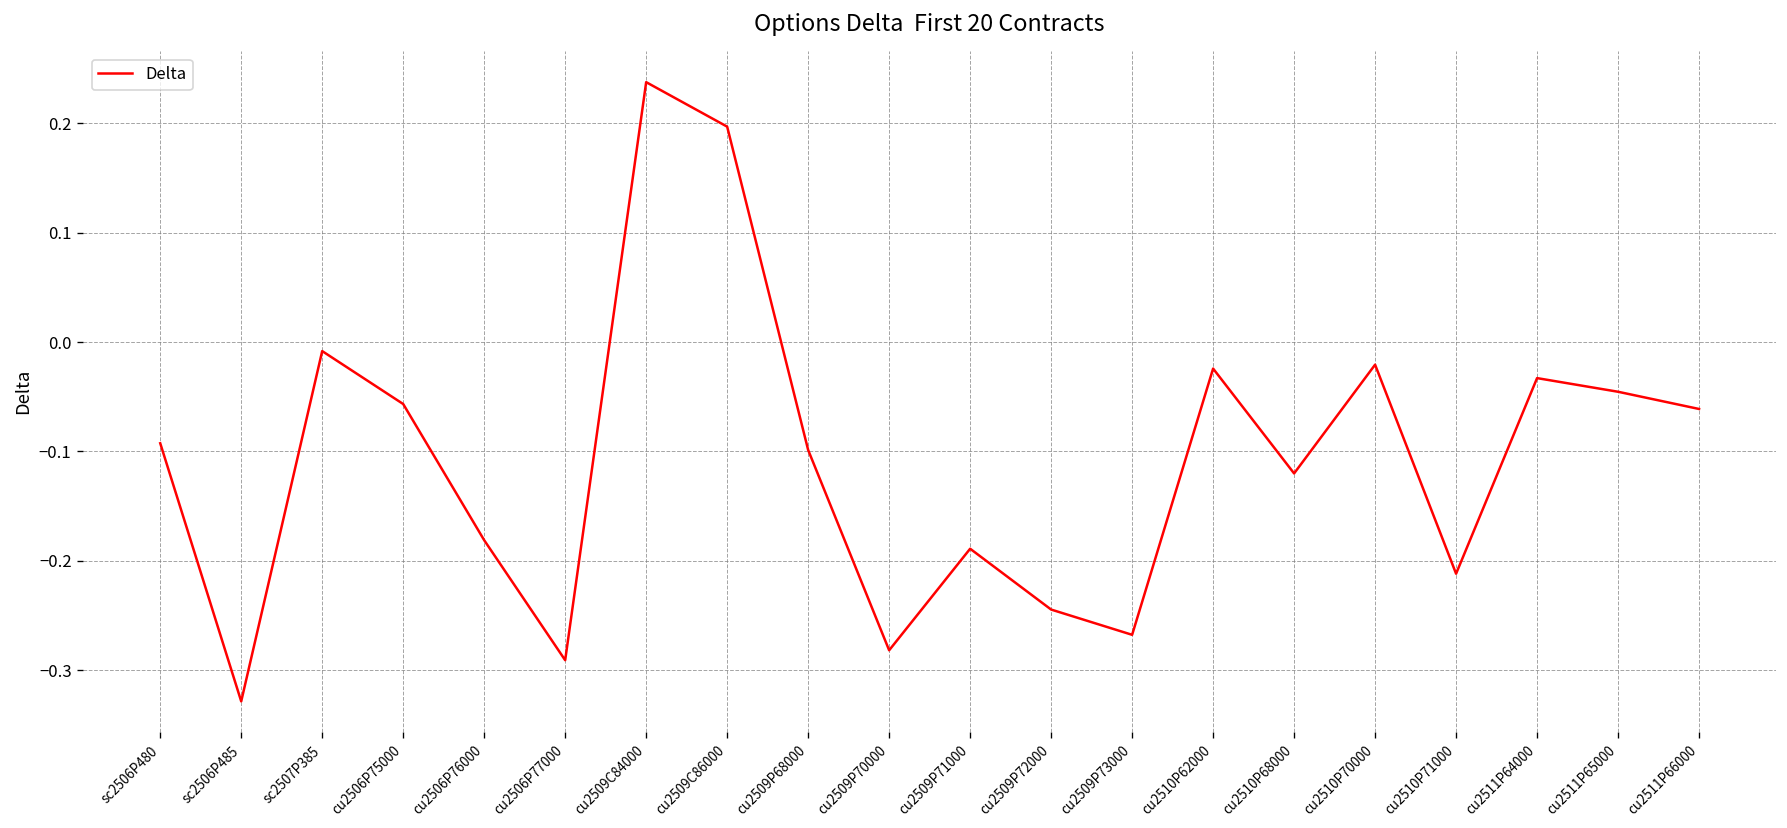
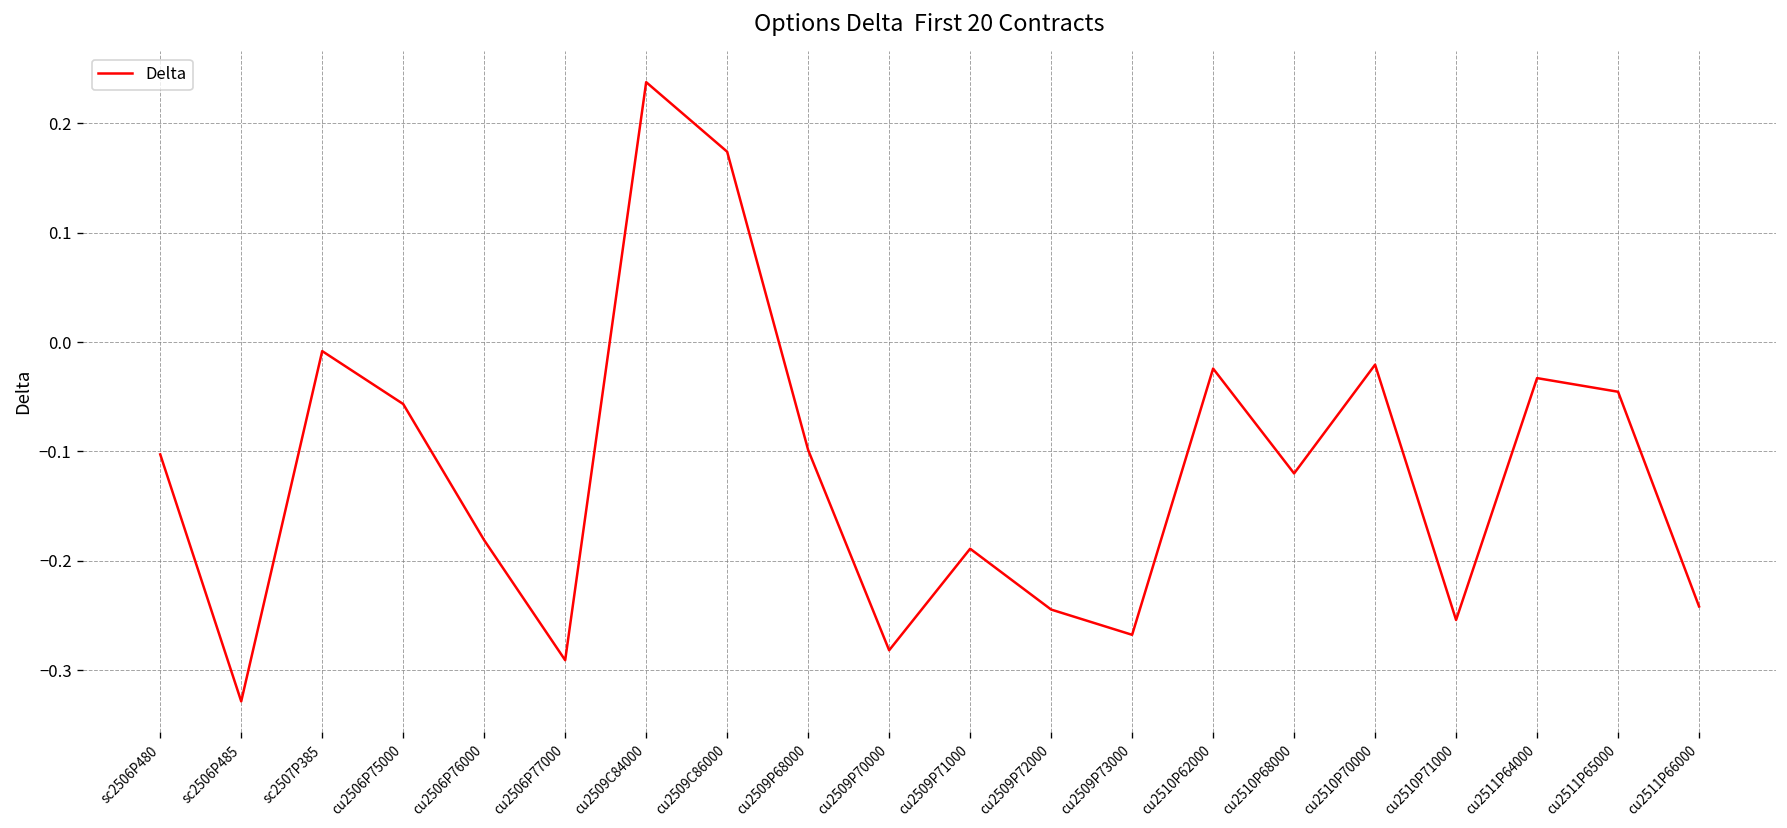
sc2506P480: -0.09 -> -0.10
cu2509C86000: 0.20 -> 0.17
cu2510P71000: -0.21 -> -0.25
cu2511P66000: -0.06 -> -0.24
